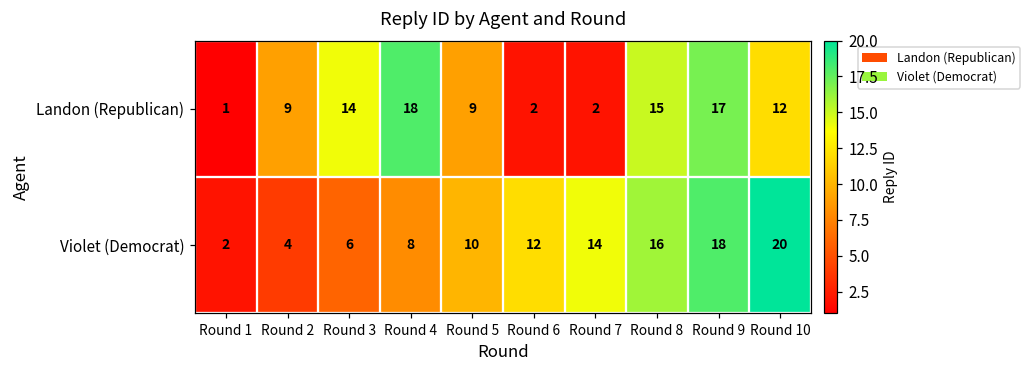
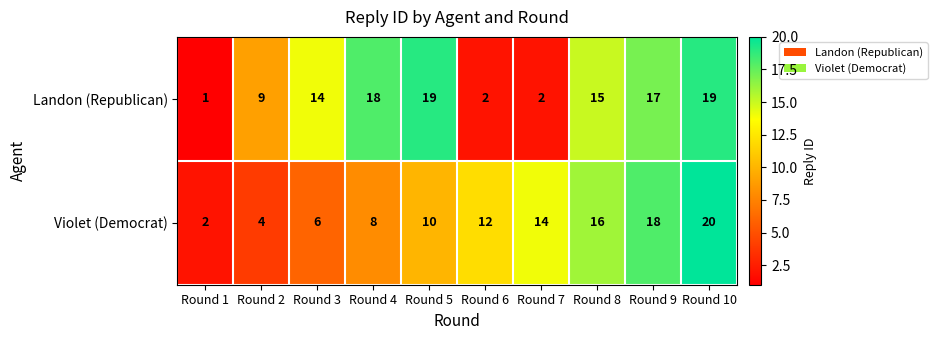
Landon (Republican), Round 5: 9 -> 19
Landon (Republican), Round 10: 12 -> 19
